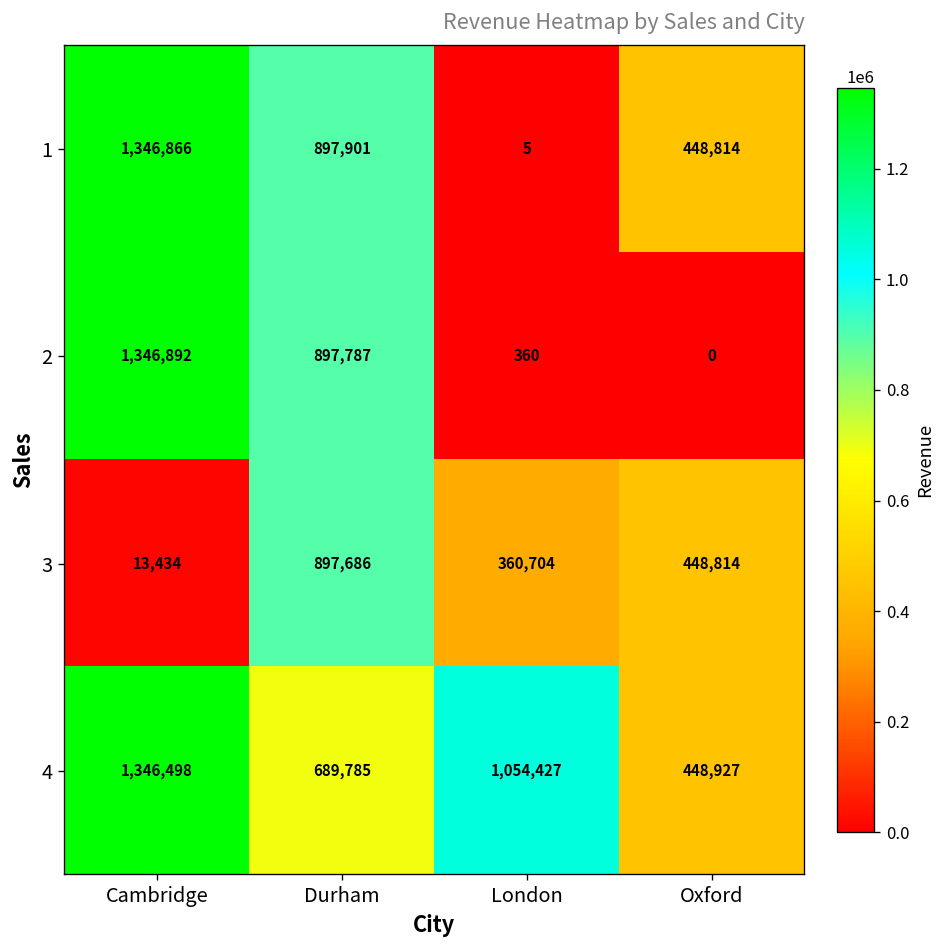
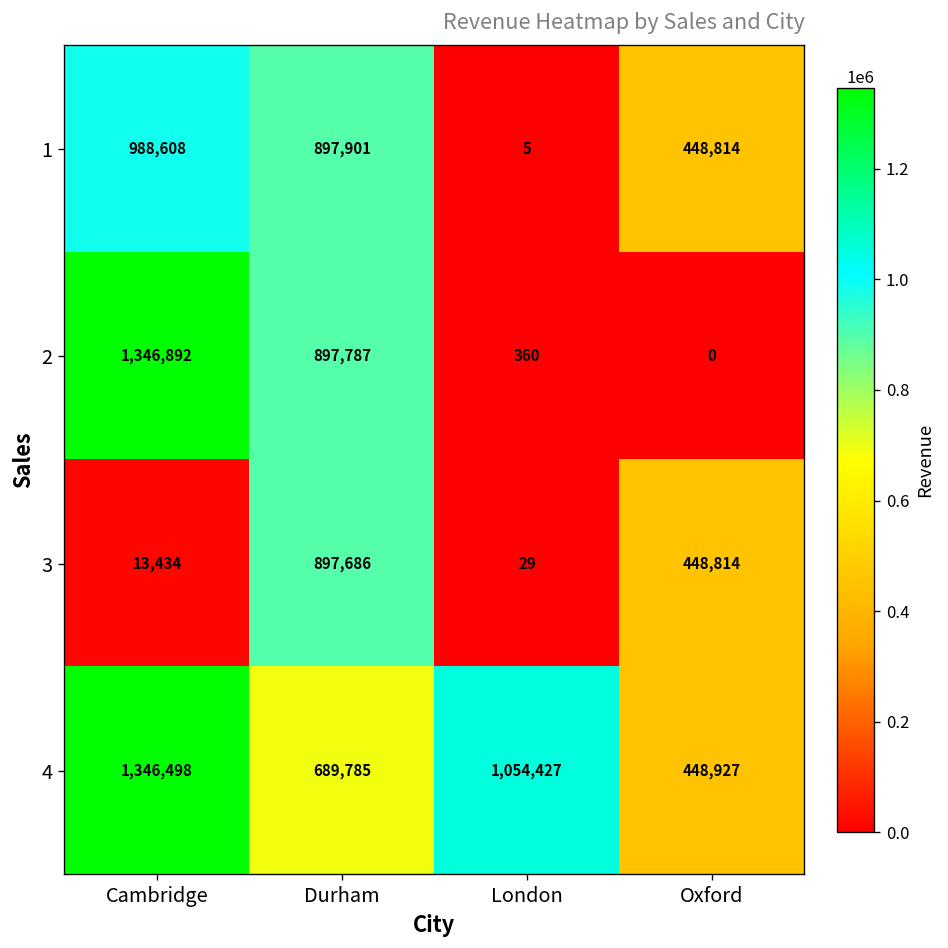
1, Cambridge: 1,346,866 -> 988,608
3, London: 360,704 -> 29
